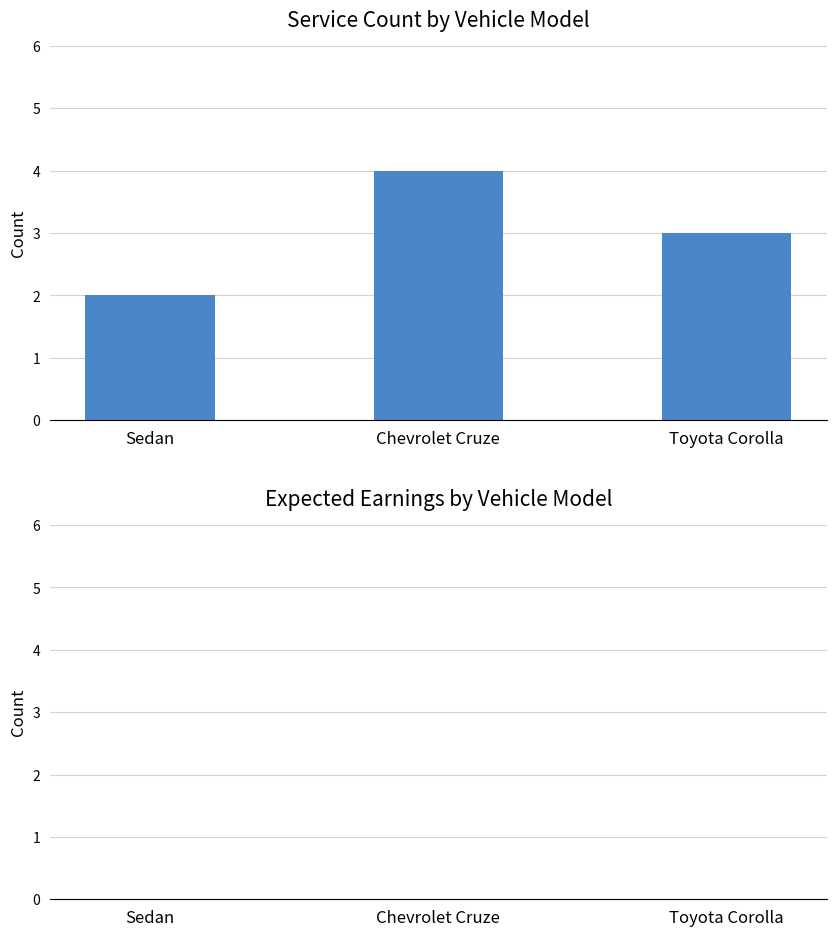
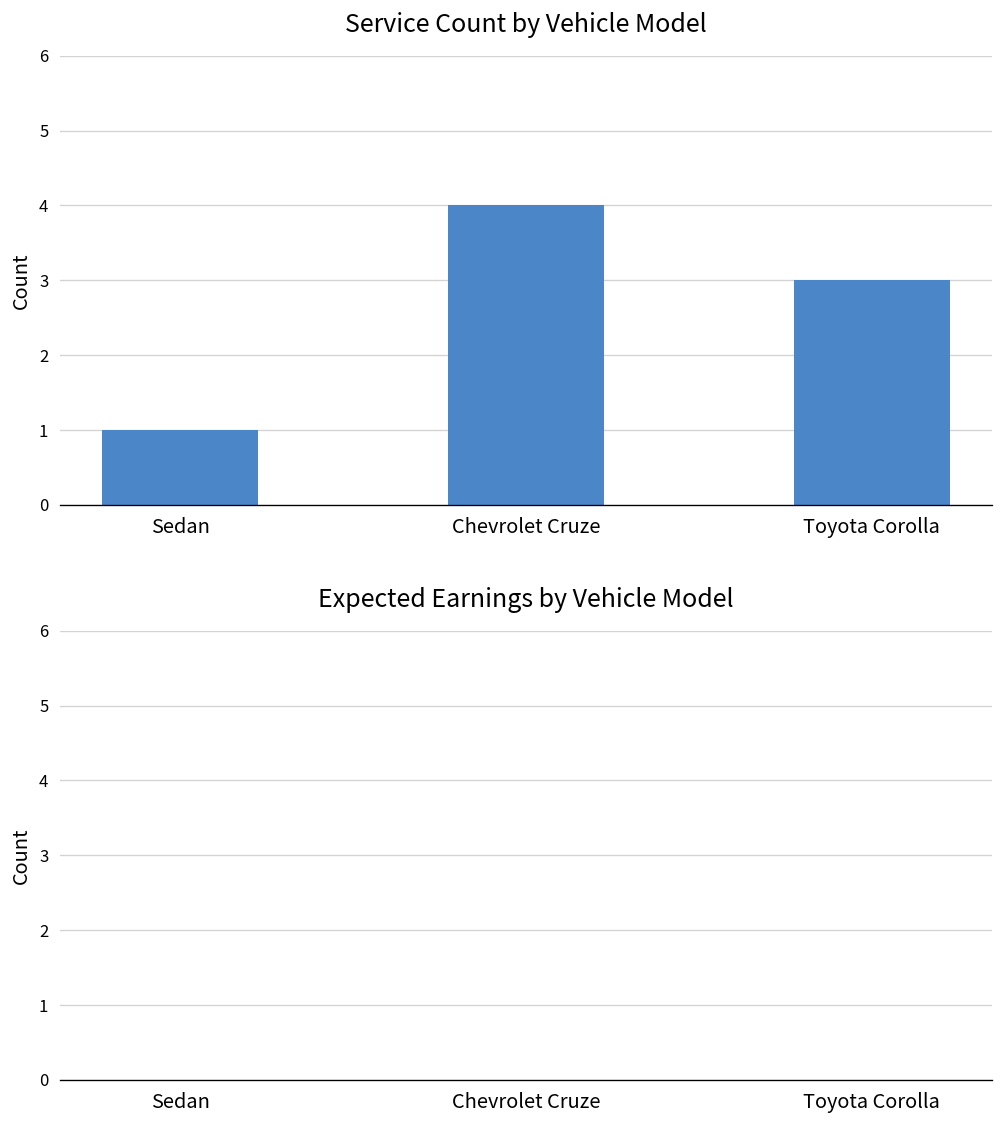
Service Count by Vehicle Model, Sedan: 2 -> 1
